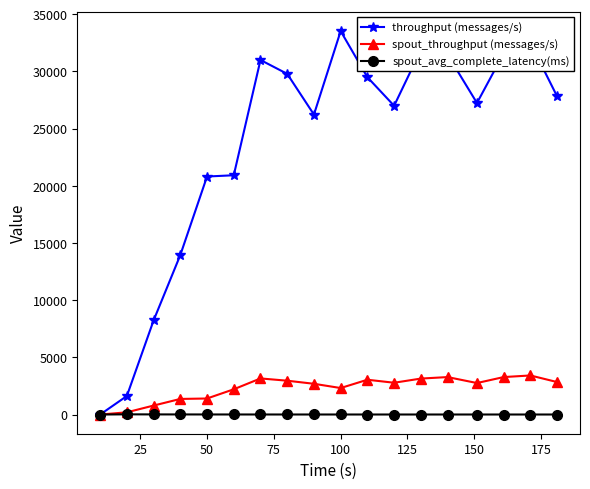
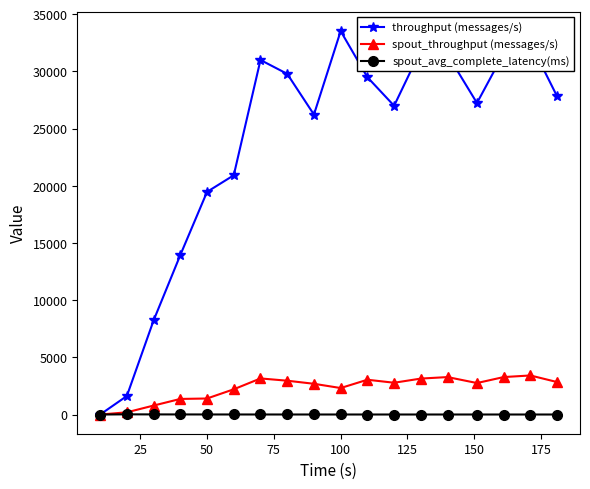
throughput (messages/s), 50: 20800 -> 19500
